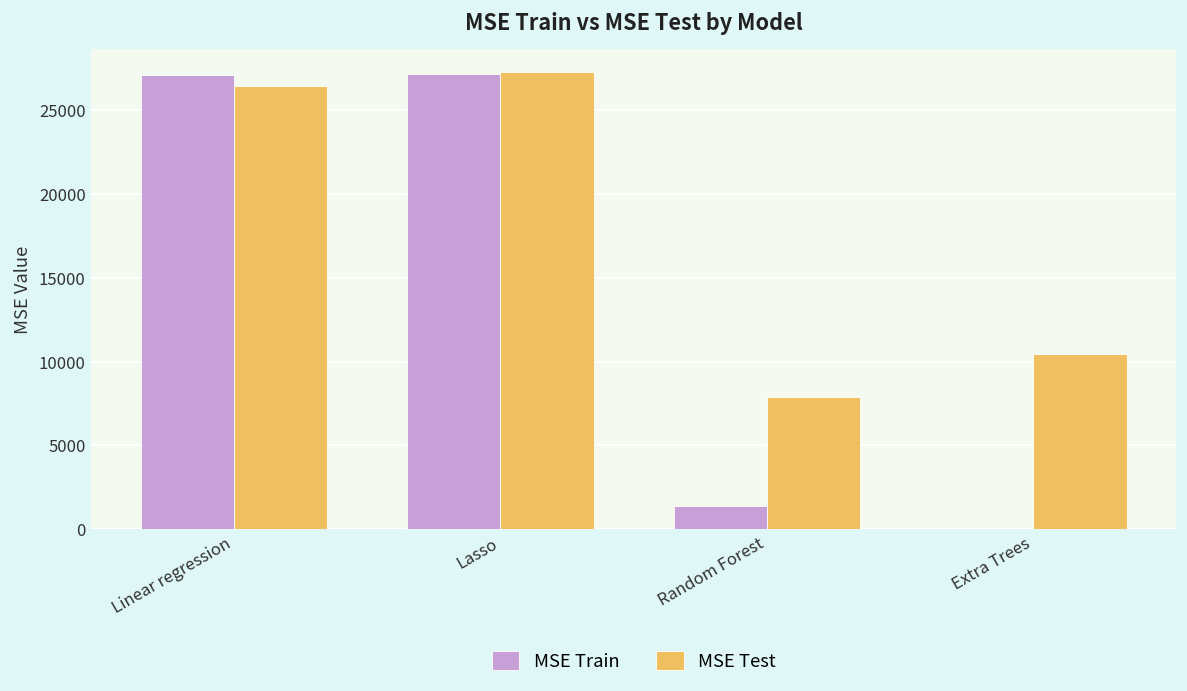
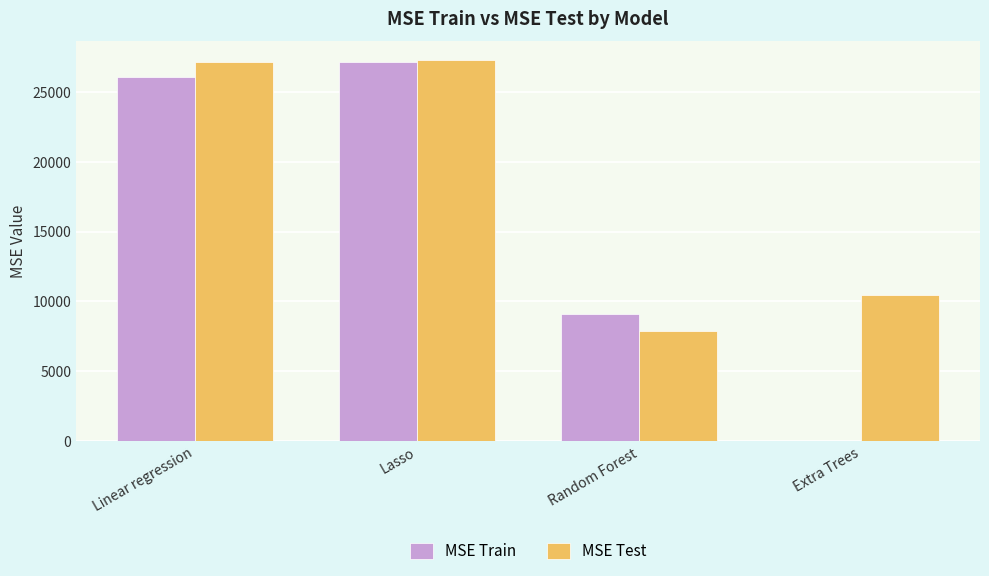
MSE Train, Linear regression: 27100 -> 26100
MSE Test, Linear regression: 26500 -> 27100
MSE Train, Random Forest: 1400 -> 9100
